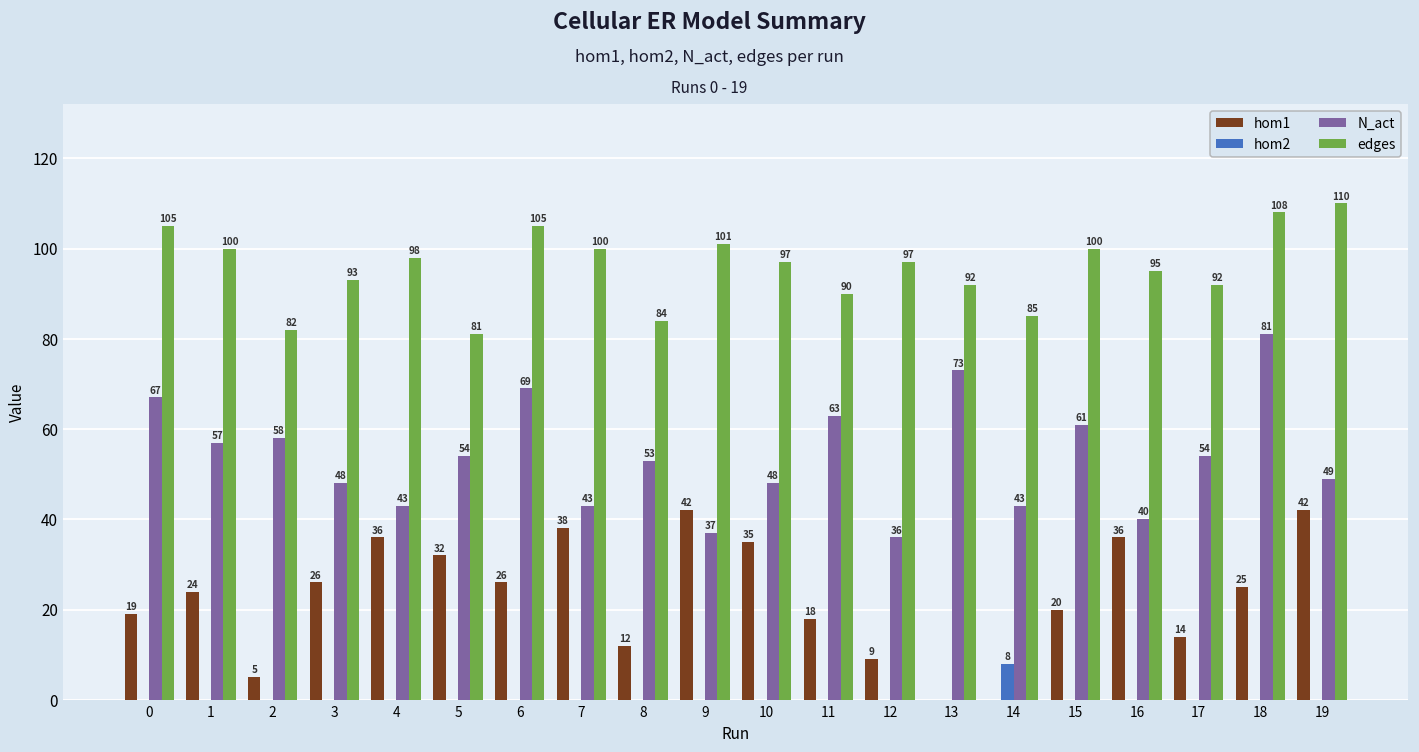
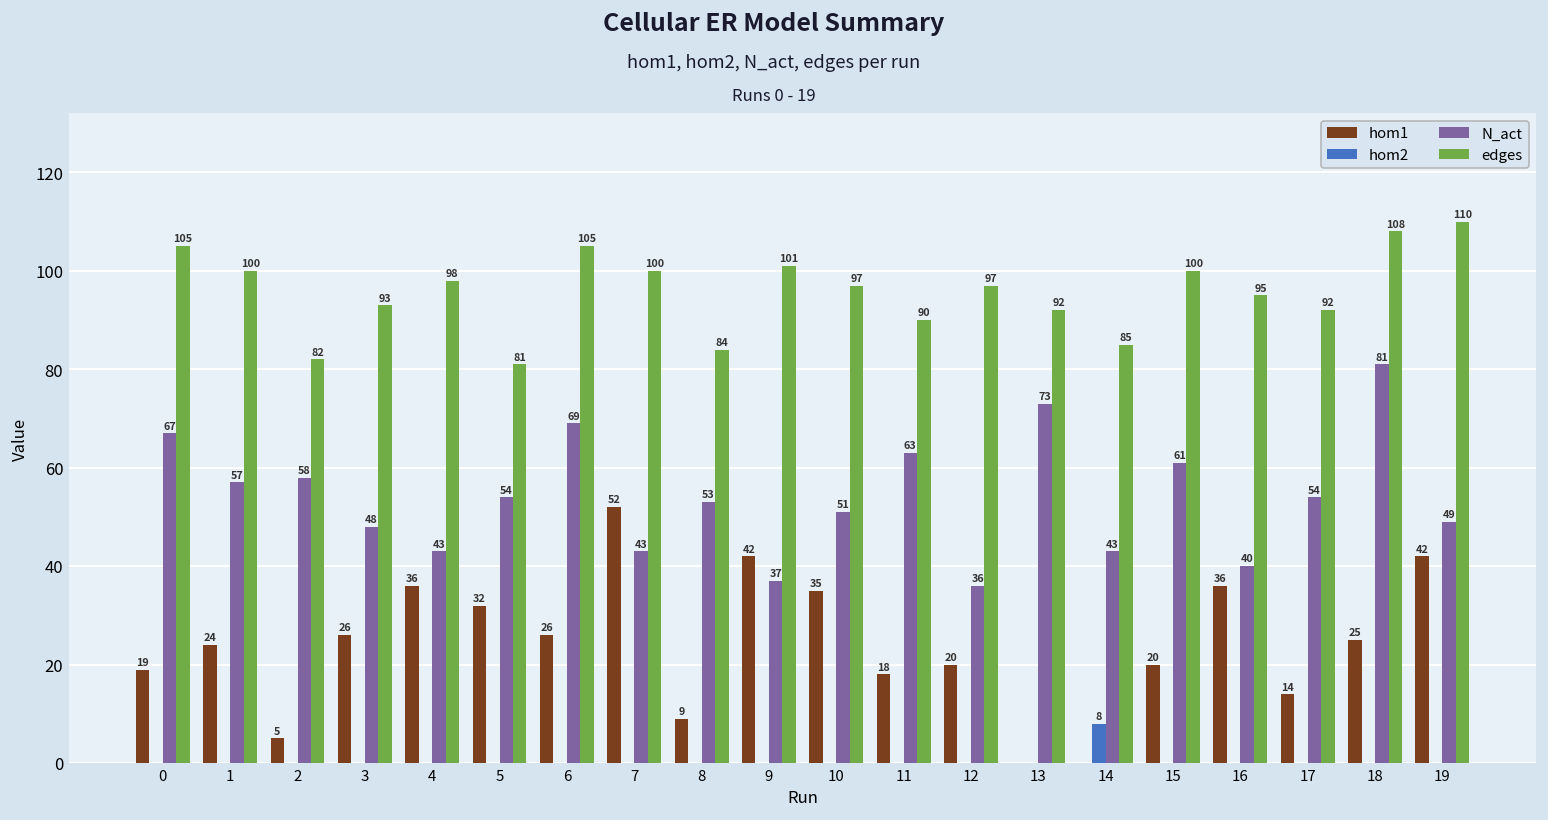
hom1, 7: 38 -> 52
hom1, 8: 12 -> 9
N_act, 10: 48 -> 51
hom1, 12: 9 -> 20
